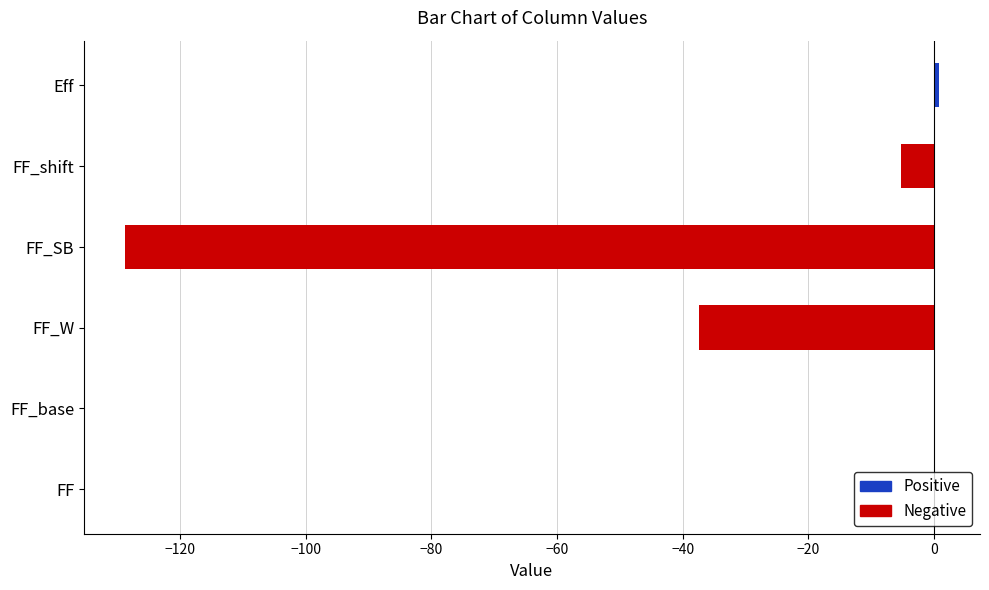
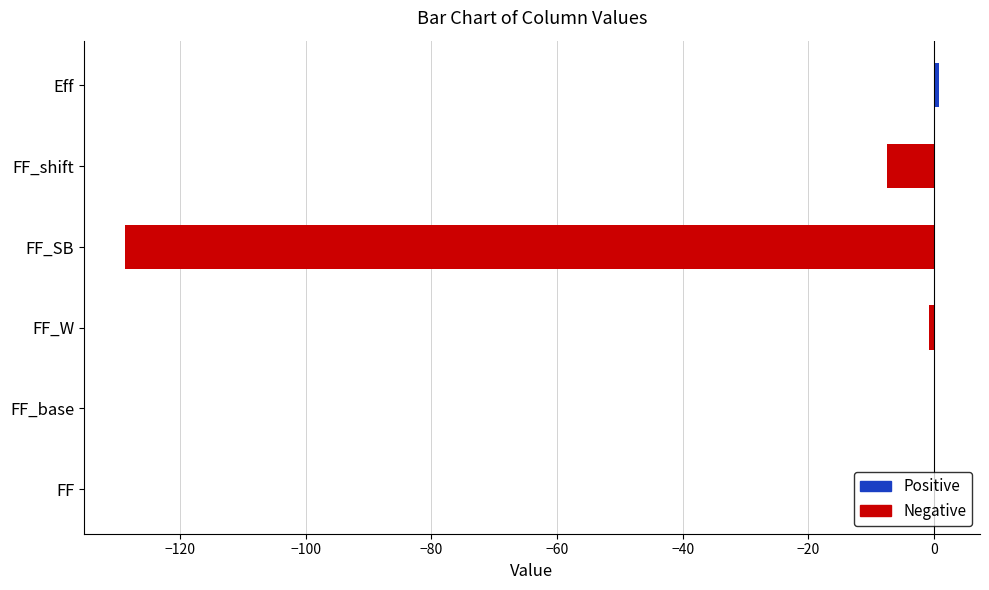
FF_shift: -5 -> -8
FF_W: -37 -> -1
